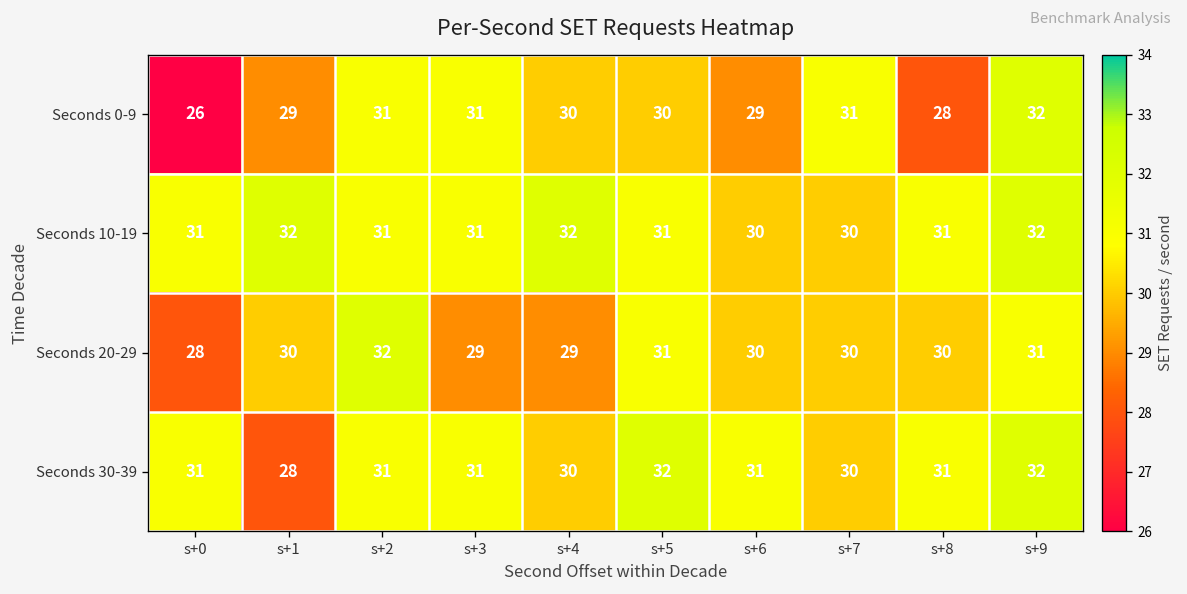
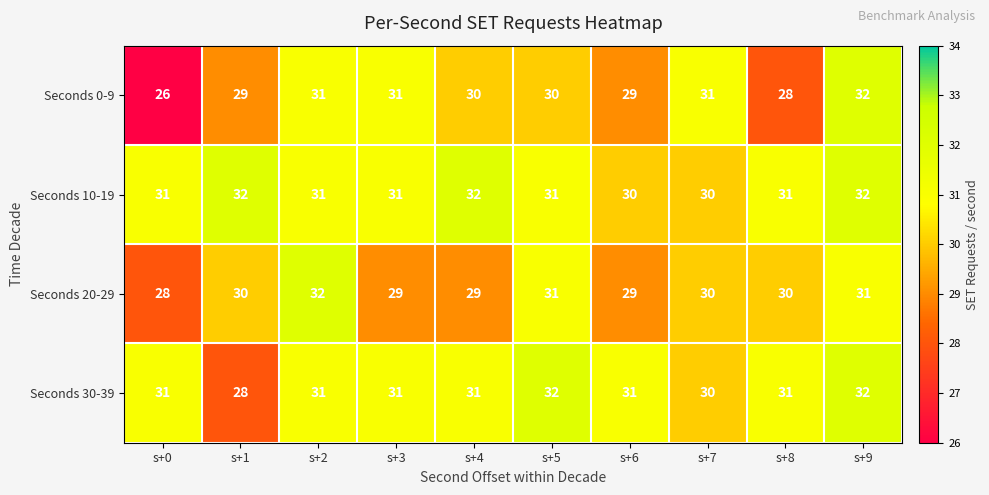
Seconds 20-29, s+6: 30 -> 29
Seconds 30-39, s+4: 30 -> 31
